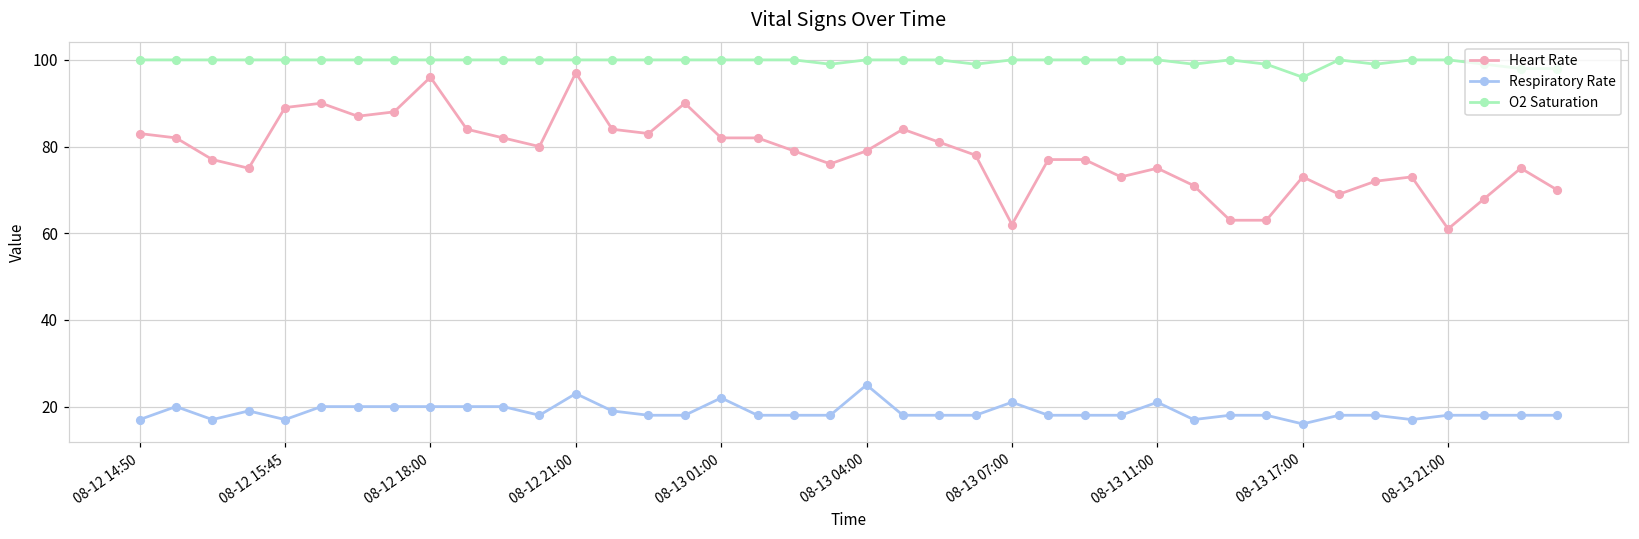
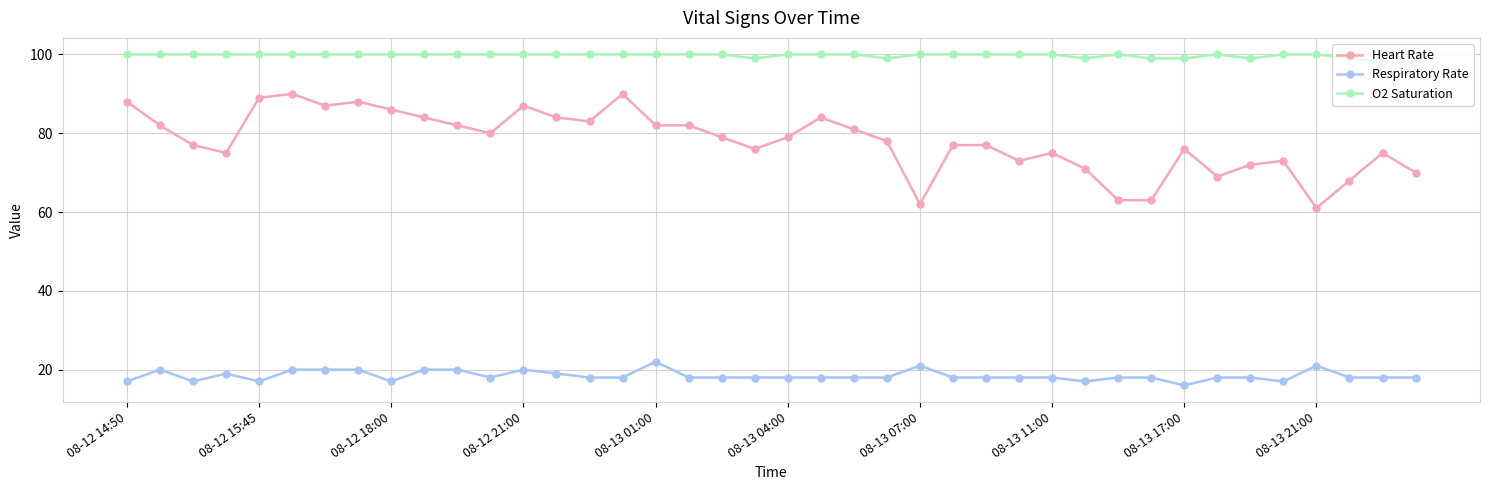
Heart Rate, 08-12 14:50: 83 -> 88
Heart Rate, 08-12 18:00: 96 -> 86
Respiratory Rate, 08-12 18:00: 20 -> 17
Heart Rate, 08-12 21:00: 97 -> 87
Respiratory Rate, 08-12 21:00: 23 -> 20
Respiratory Rate, 08-13 04:00: 25 -> 18
Respiratory Rate, 08-13 11:00: 21 -> 18
Heart Rate, 08-13 17:00: 73 -> 76
O2 Saturation, 08-13 17:00: 96 -> 99
Respiratory Rate, 08-13 21:00: 18 -> 21
